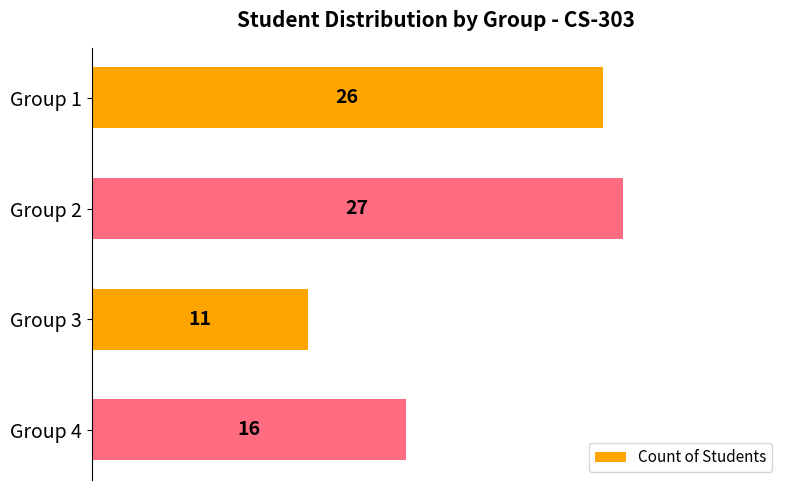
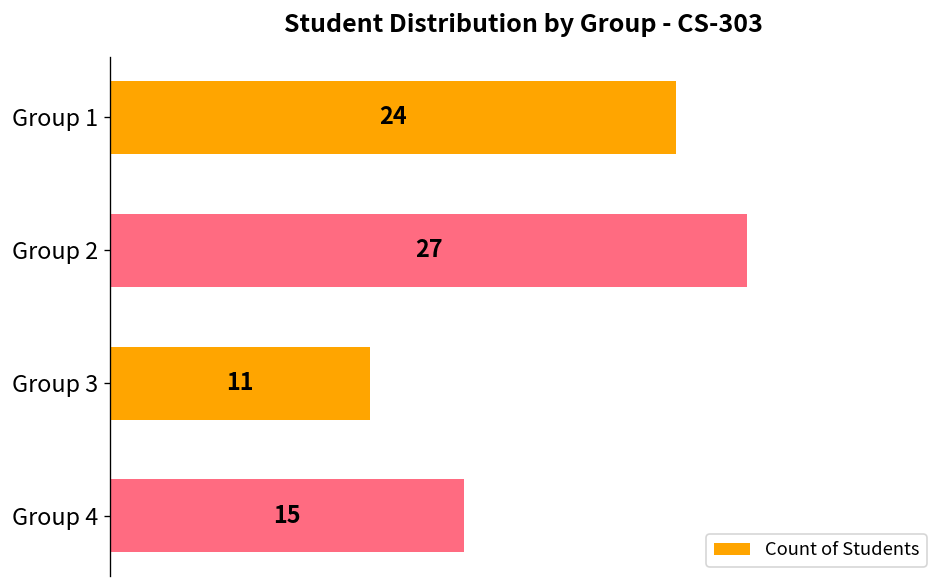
Group 1: 26 -> 24
Group 4: 16 -> 15
